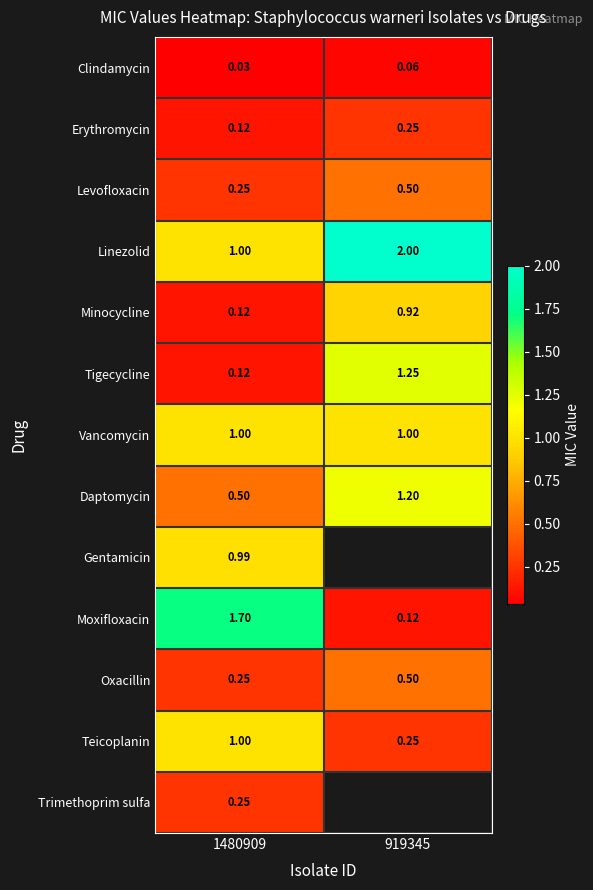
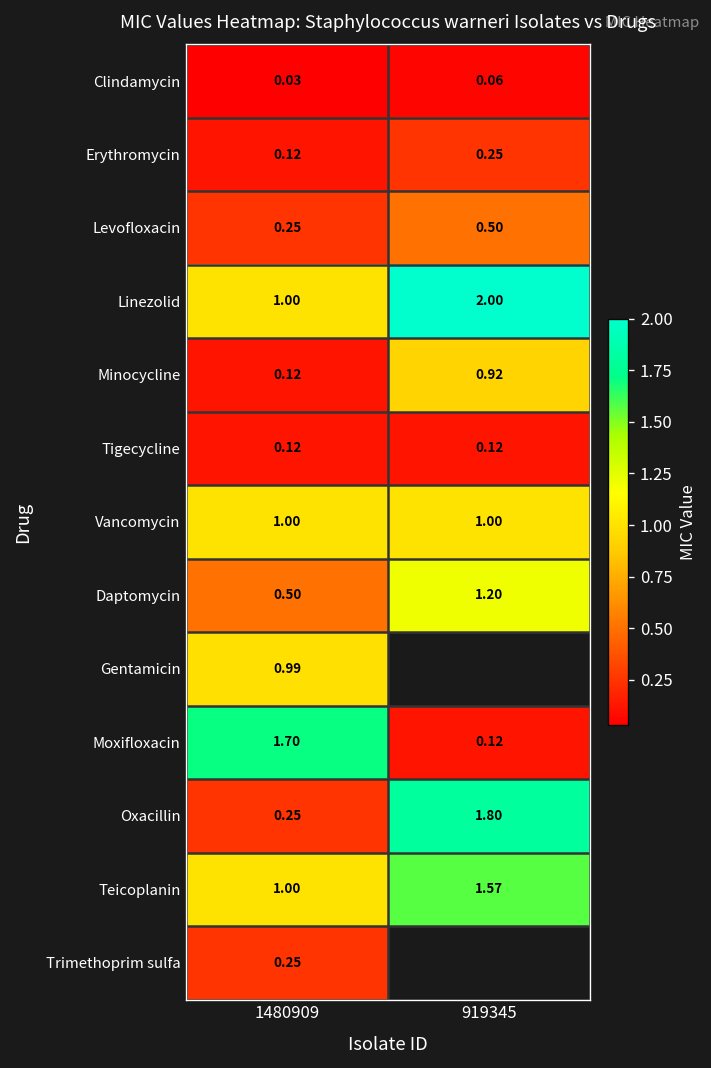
Tigecycline, 919345: 1.25 -> 0.12
Oxacillin, 919345: 0.50 -> 1.80
Teicoplanin, 919345: 0.25 -> 1.57
